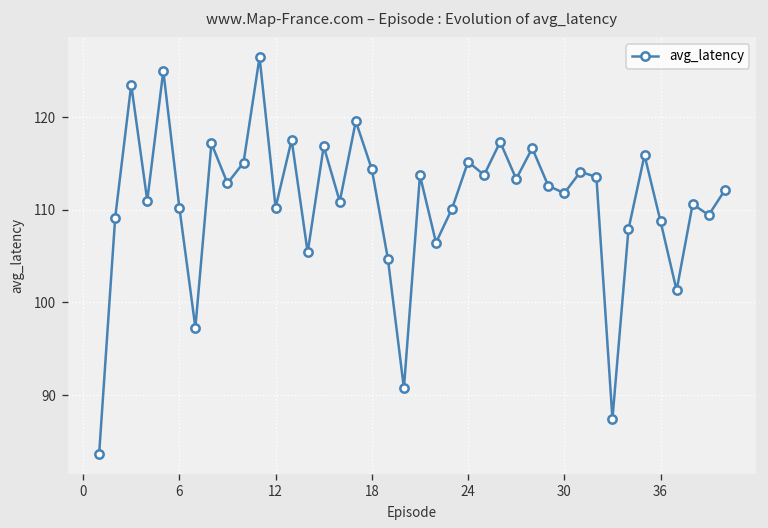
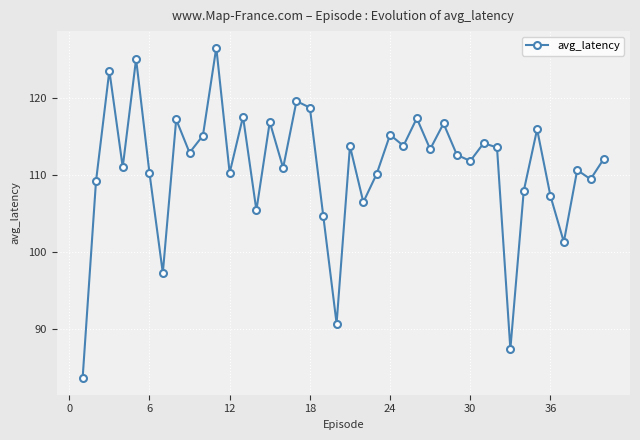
18: 114 -> 119
36: 109 -> 107
